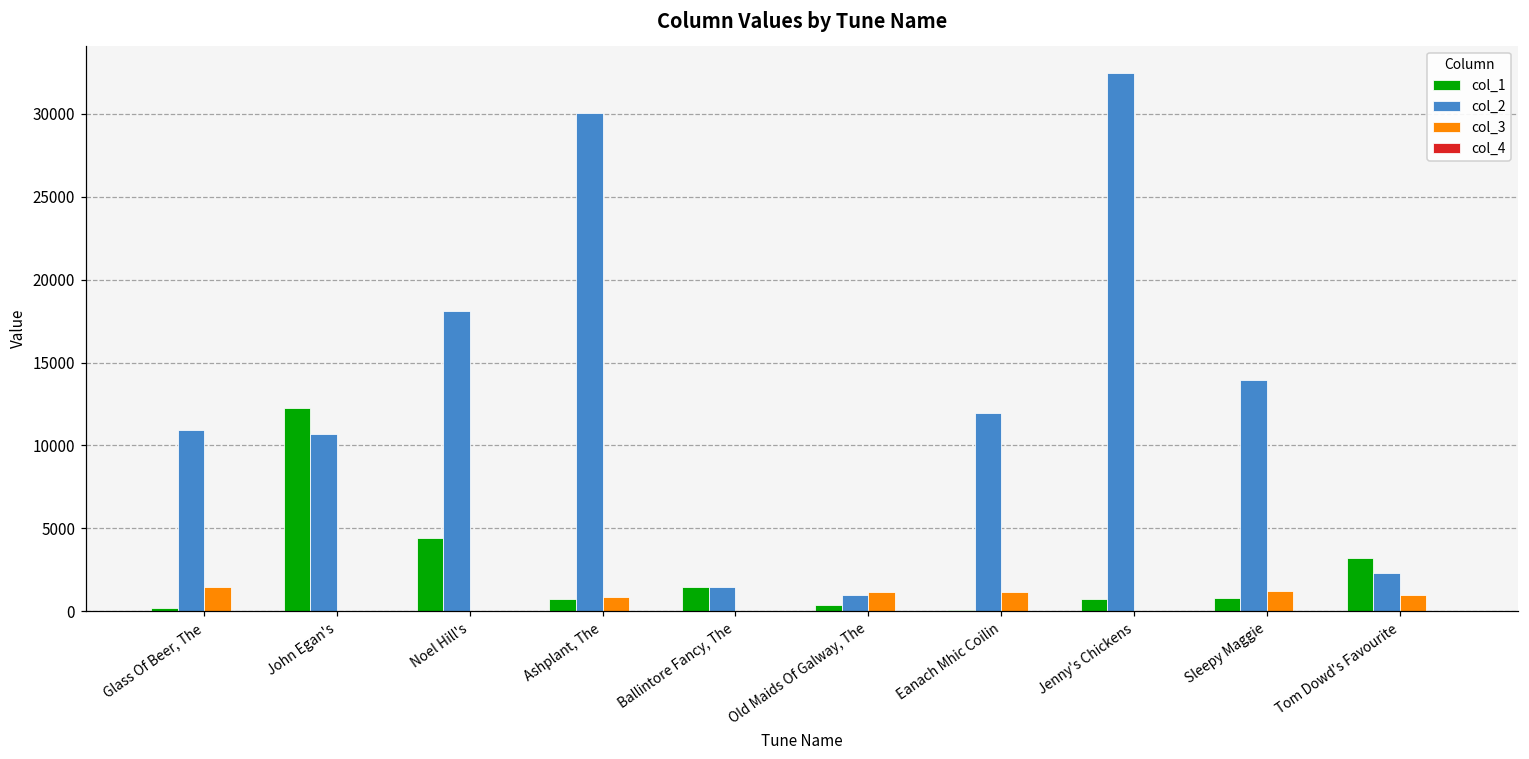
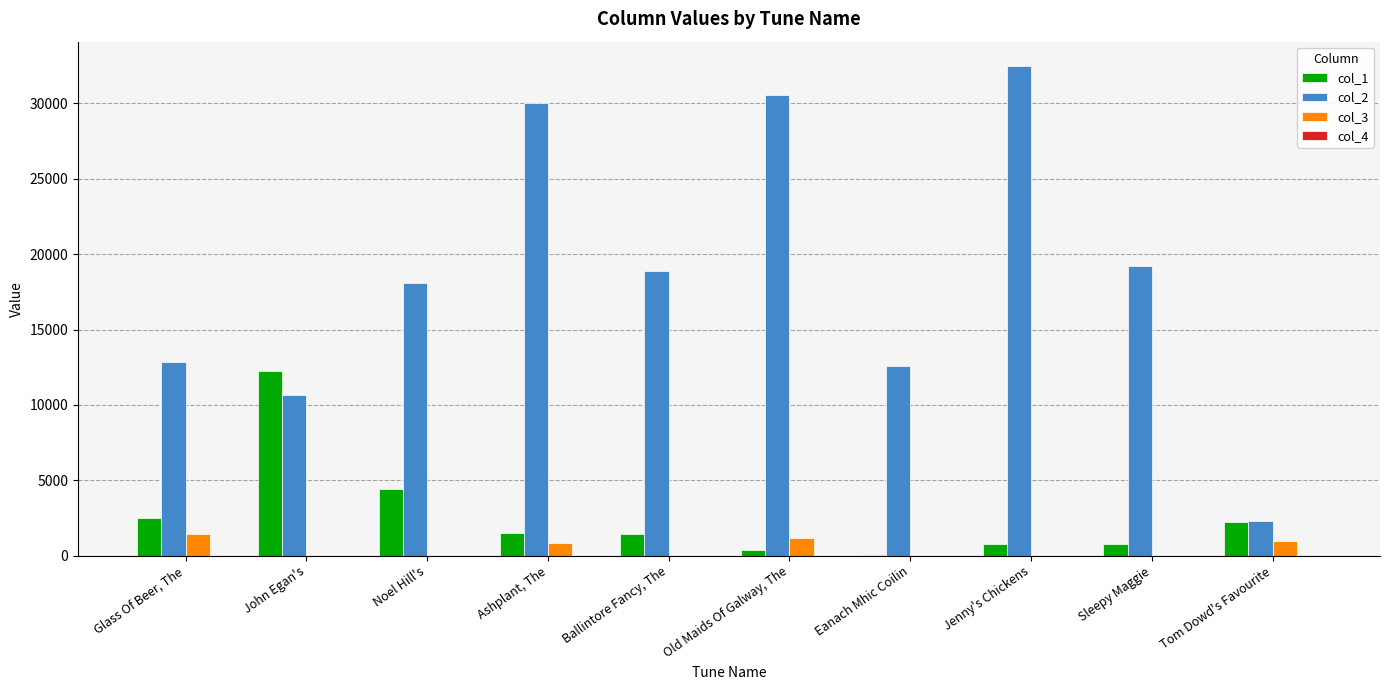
col_1, Glass Of Beer, The: 200 -> 2500
col_2, Glass Of Beer, The: 10900 -> 12800
col_1, Ashplant, The: 700 -> 1500
col_2, Ballintore Fancy, The: 1400 -> 18900
col_2, Old Maids Of Galway, The: 1000 -> 30600
col_2, Eanach Mhic Coilin: 12000 -> 12600
col_3, Eanach Mhic Coilin: 1200 -> 0
col_2, Sleepy Maggie: 13900 -> 19300
col_3, Sleepy Maggie: 1200 -> 0
col_1, Tom Dowd's Favourite: 3200 -> 2200
